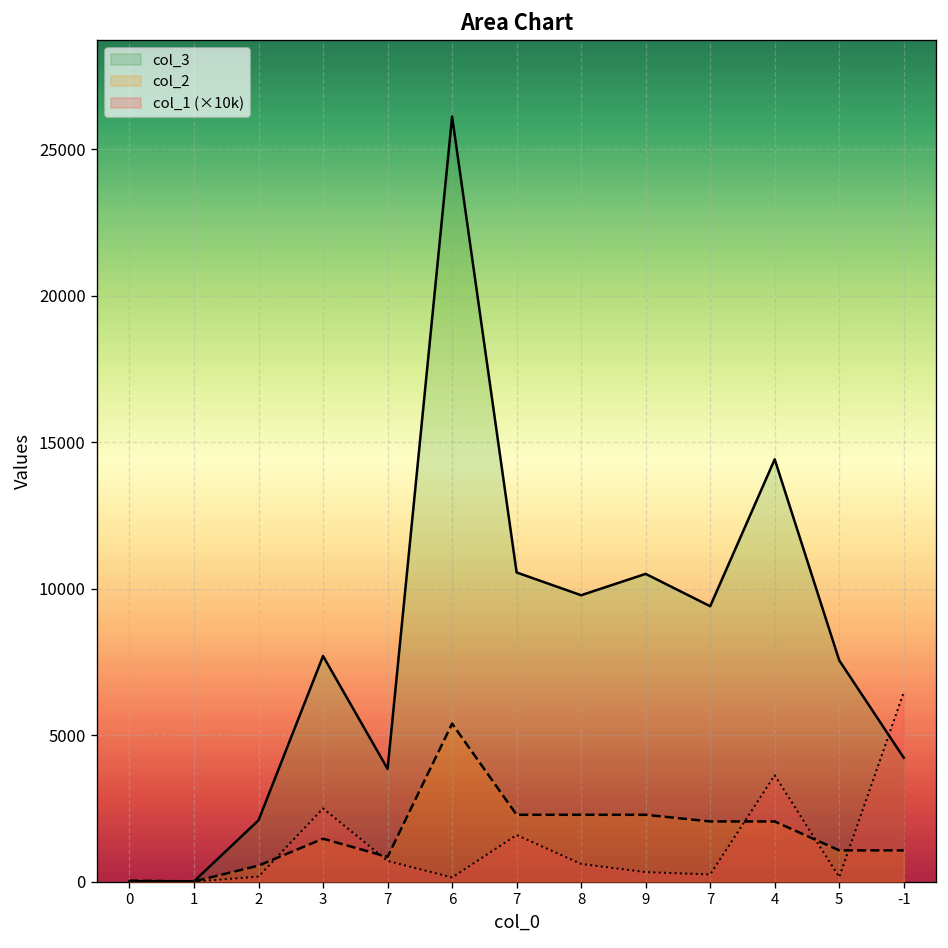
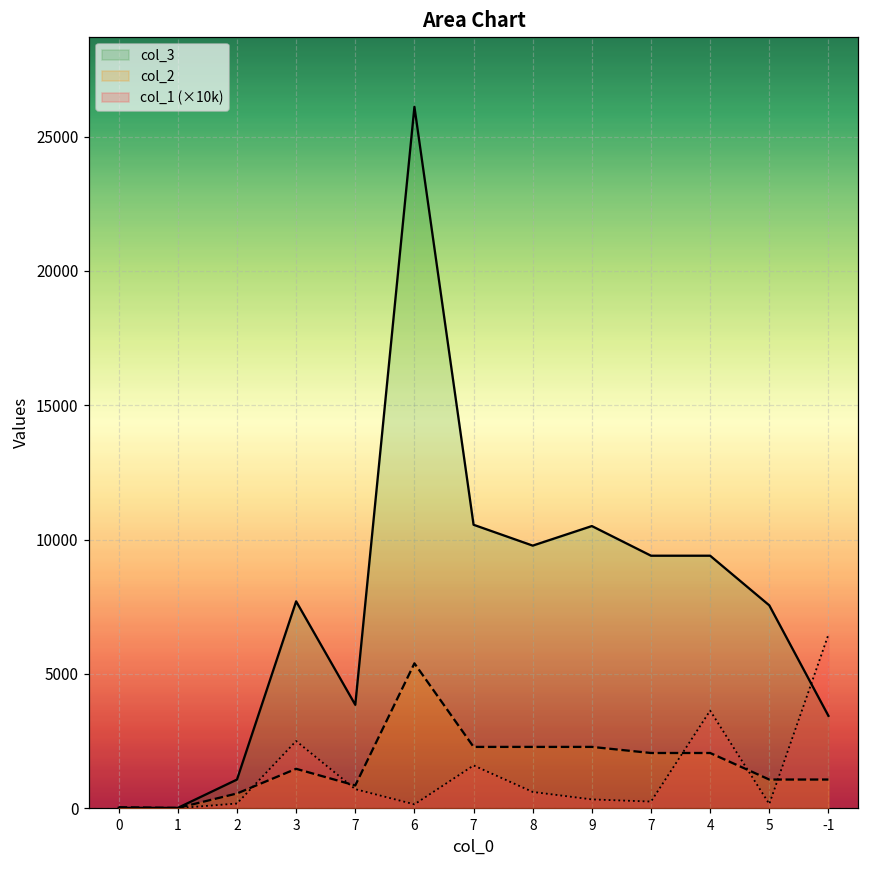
col_3, 2: 2100 -> 1100
col_3, 4: 14400 -> 9400
col_3, -1: 4200 -> 3400
